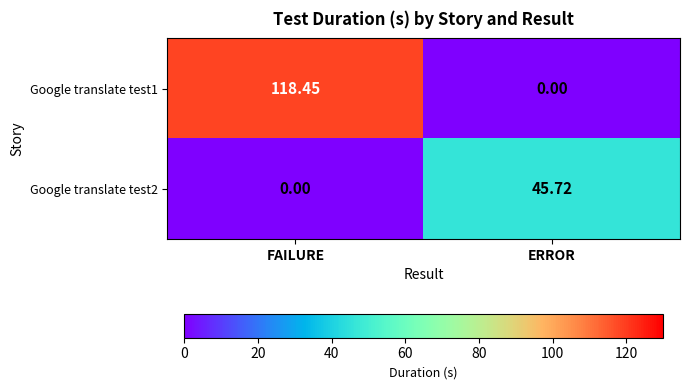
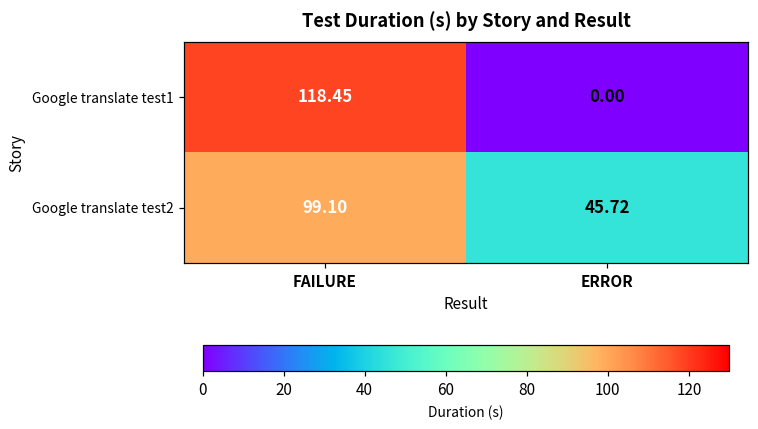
Google translate test2, FAILURE: 0.00 -> 99.10
